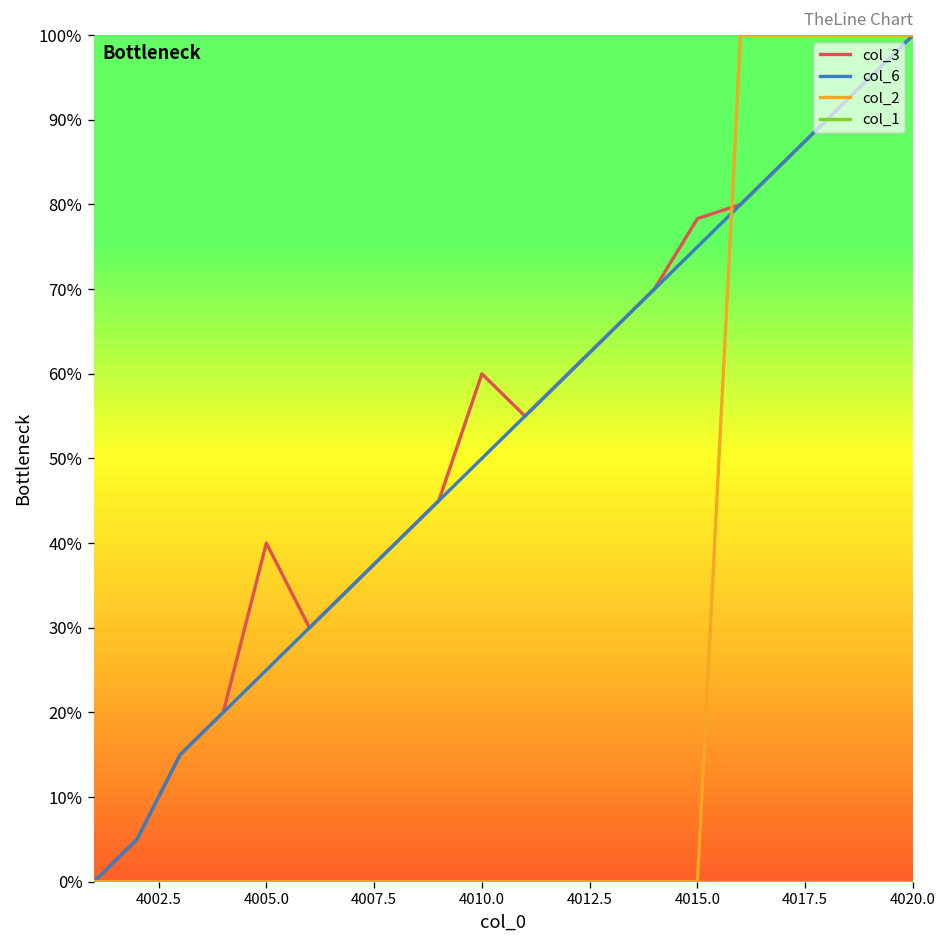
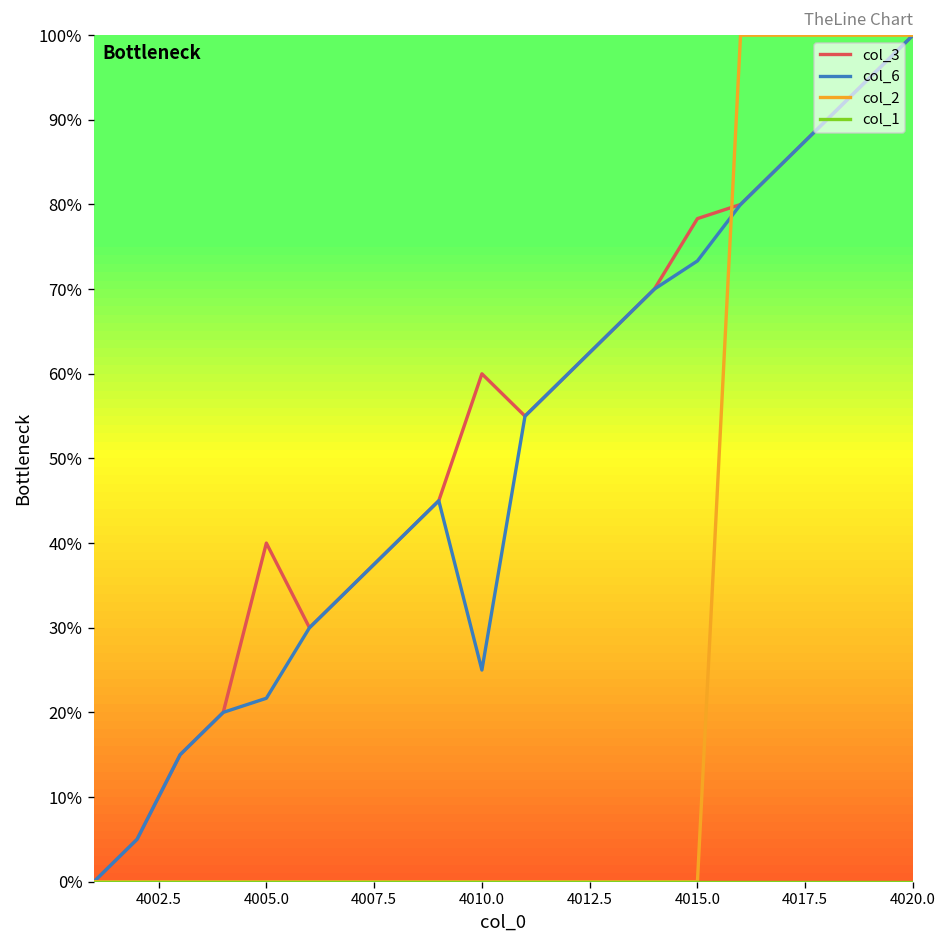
col_6, 4005.0: 25% -> 22%
col_6, 4010.0: 50% -> 25%
col_6, 4015.0: 75% -> 73%
